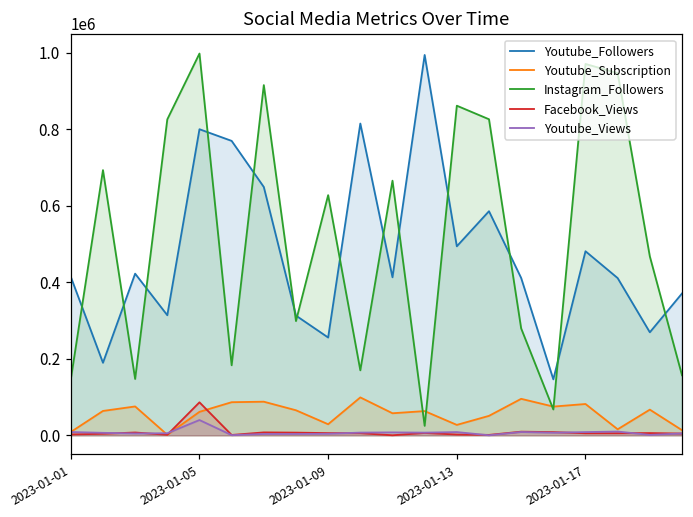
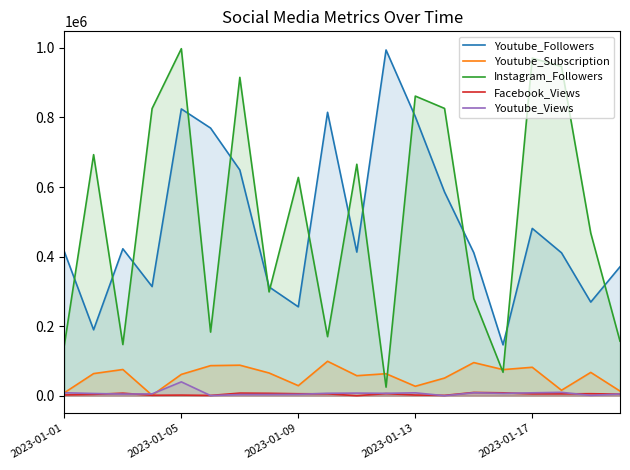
Youtube_Followers, 2023-01-05: 800000 -> 820000
Facebook_Views, 2023-01-05: 90000 -> 0
Youtube_Followers, 2023-01-13: 490000 -> 800000
